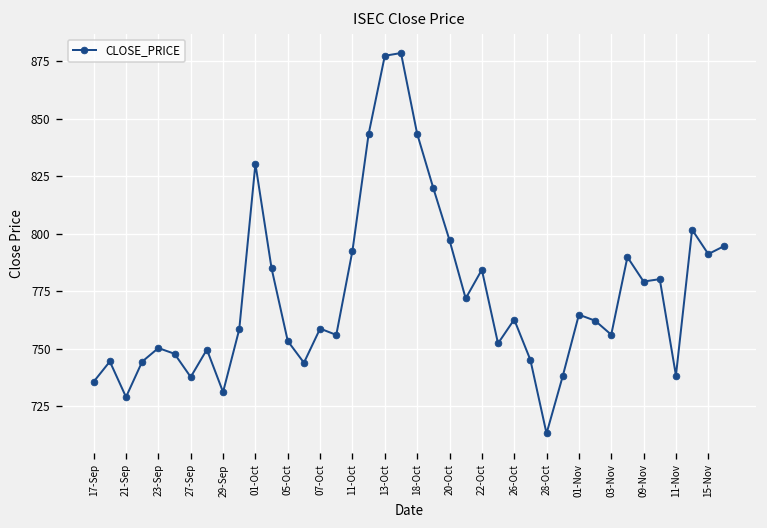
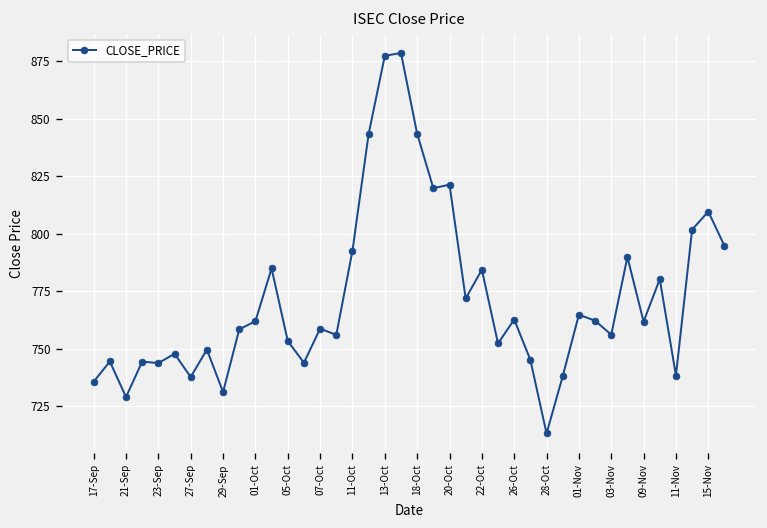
23-Sep: 750 -> 744
01-Oct: 830 -> 762
20-Oct: 797 -> 821
09-Nov: 779 -> 762
15-Nov: 791 -> 810
